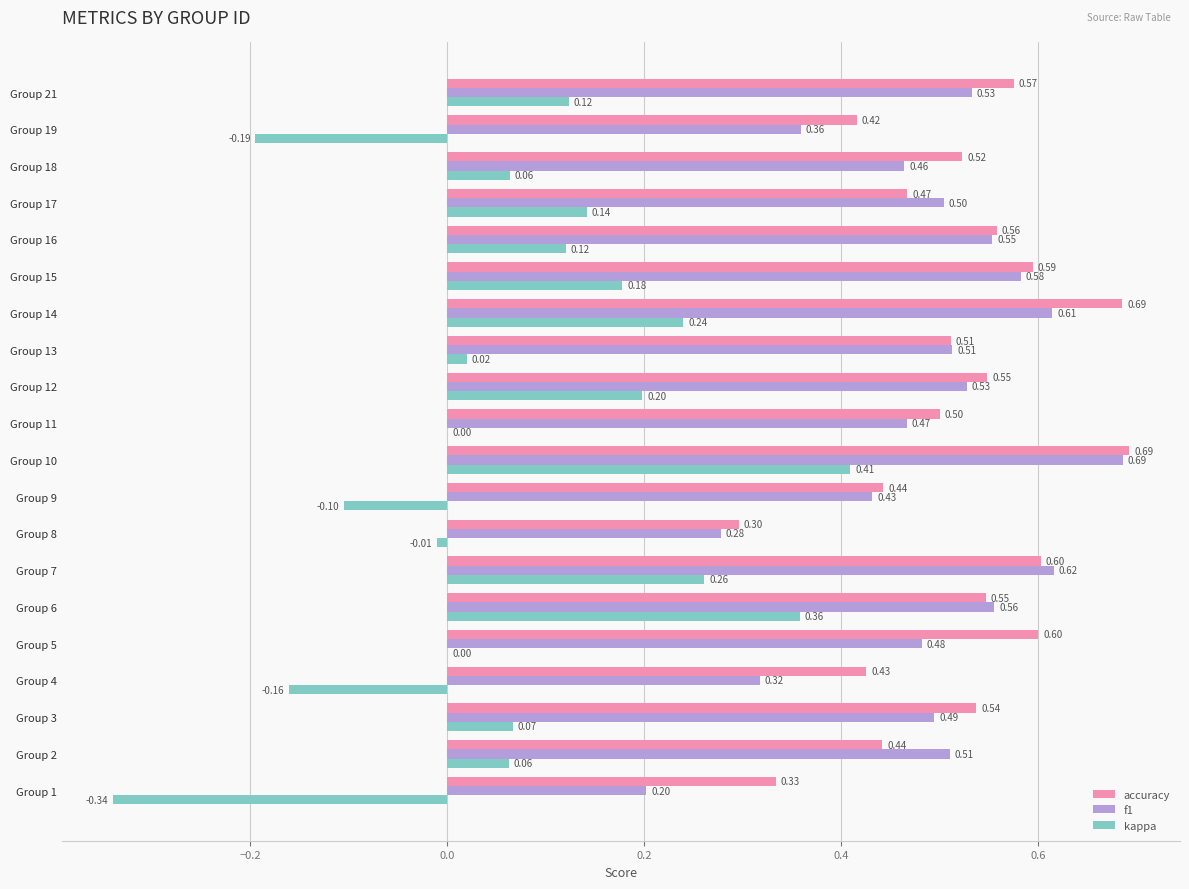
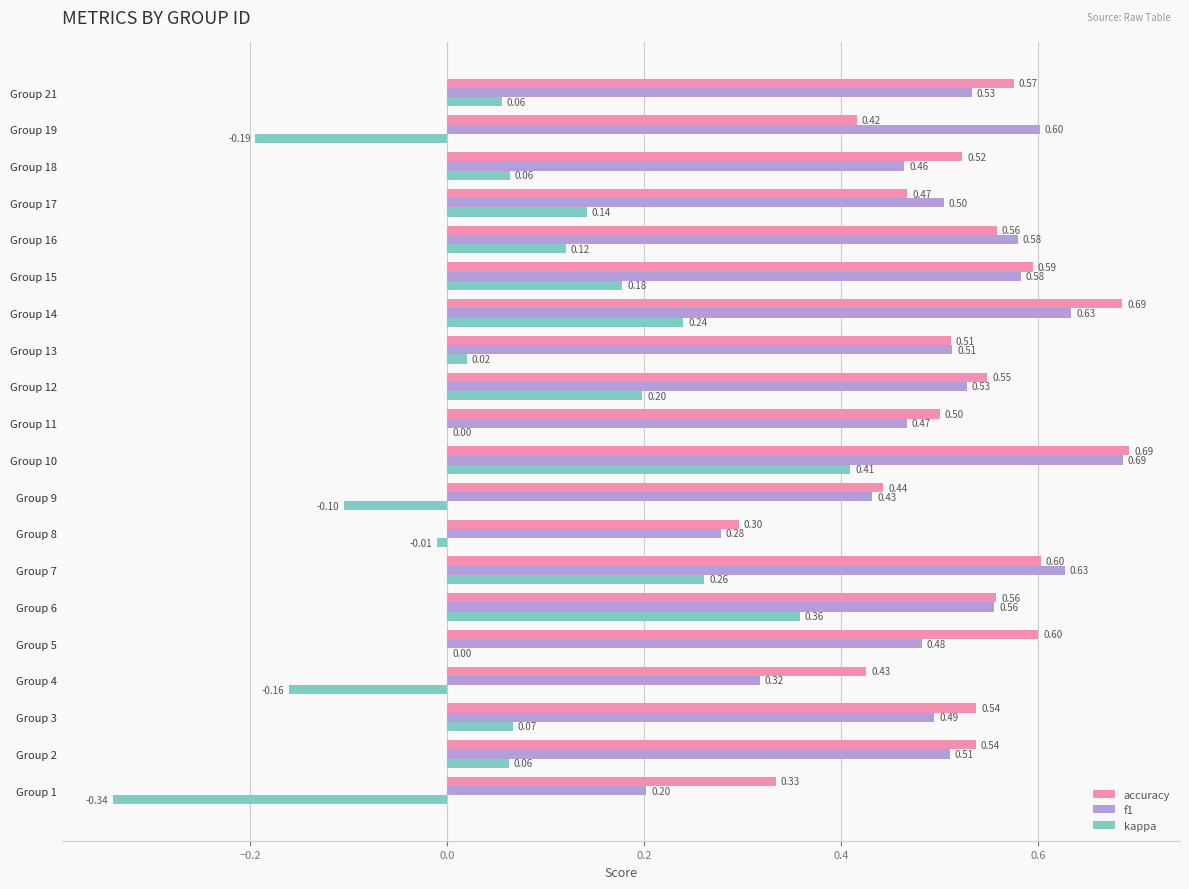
kappa, Group 21: 0.12 -> 0.06
f1, Group 19: 0.36 -> 0.60
f1, Group 16: 0.55 -> 0.58
f1, Group 14: 0.61 -> 0.63
f1, Group 7: 0.62 -> 0.63
accuracy, Group 6: 0.55 -> 0.56
accuracy, Group 2: 0.44 -> 0.54
